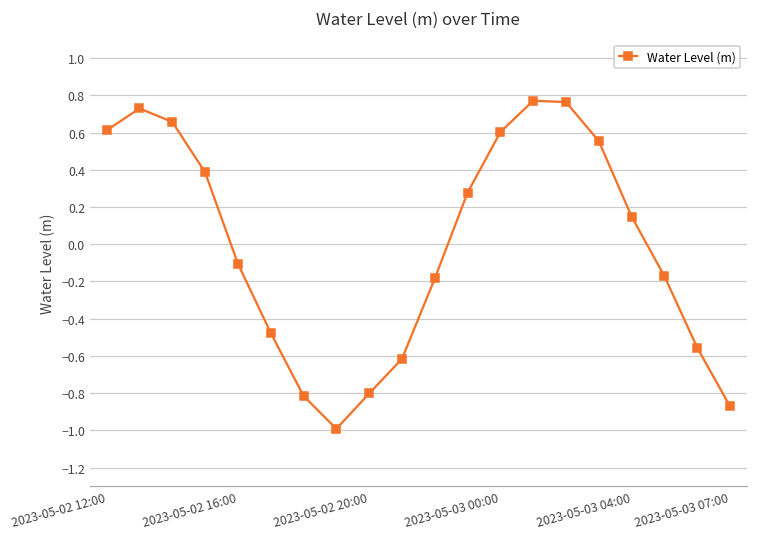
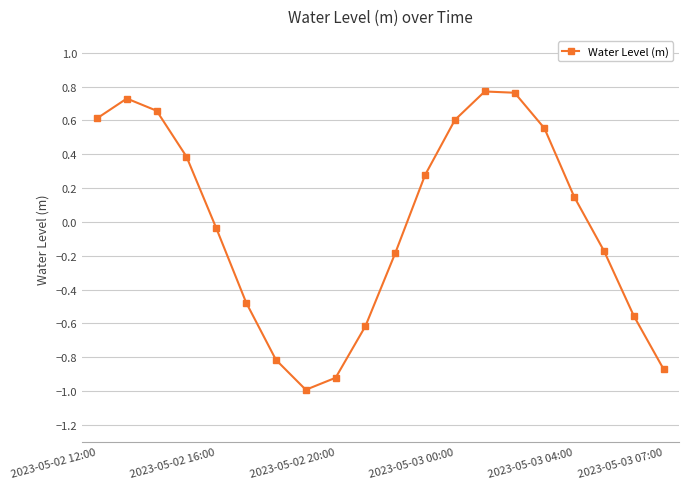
2023-05-02 16:00: -0.10 -> -0.04
2023-05-02 20:00: -0.80 -> -0.92
